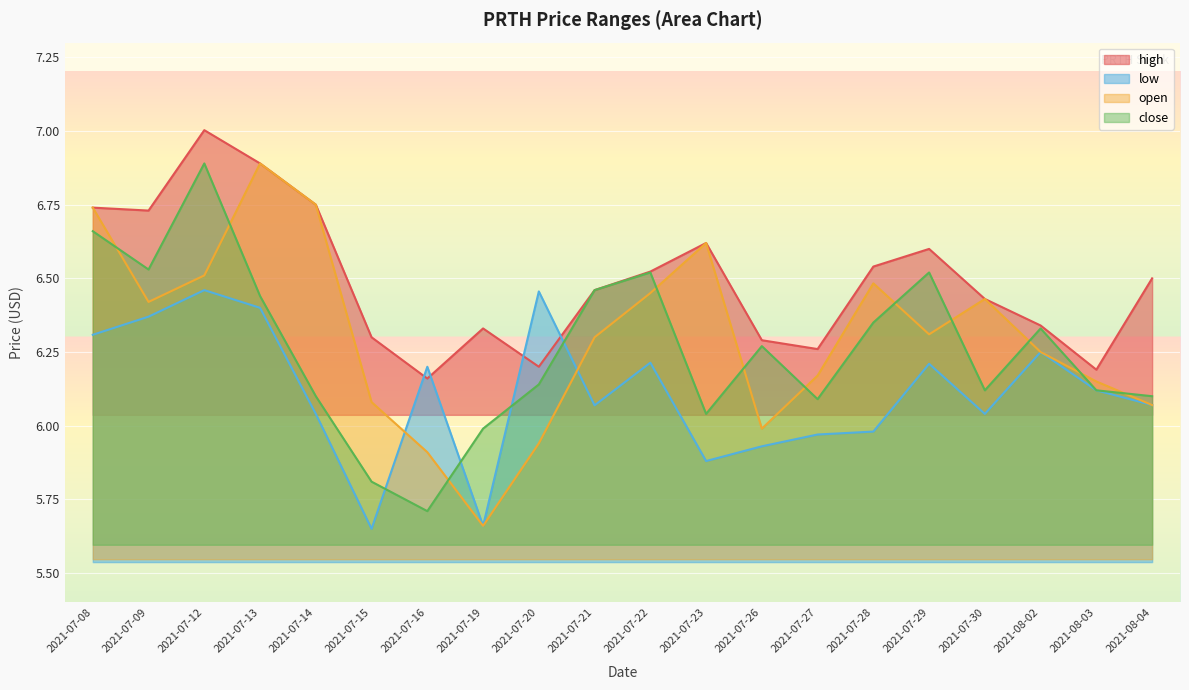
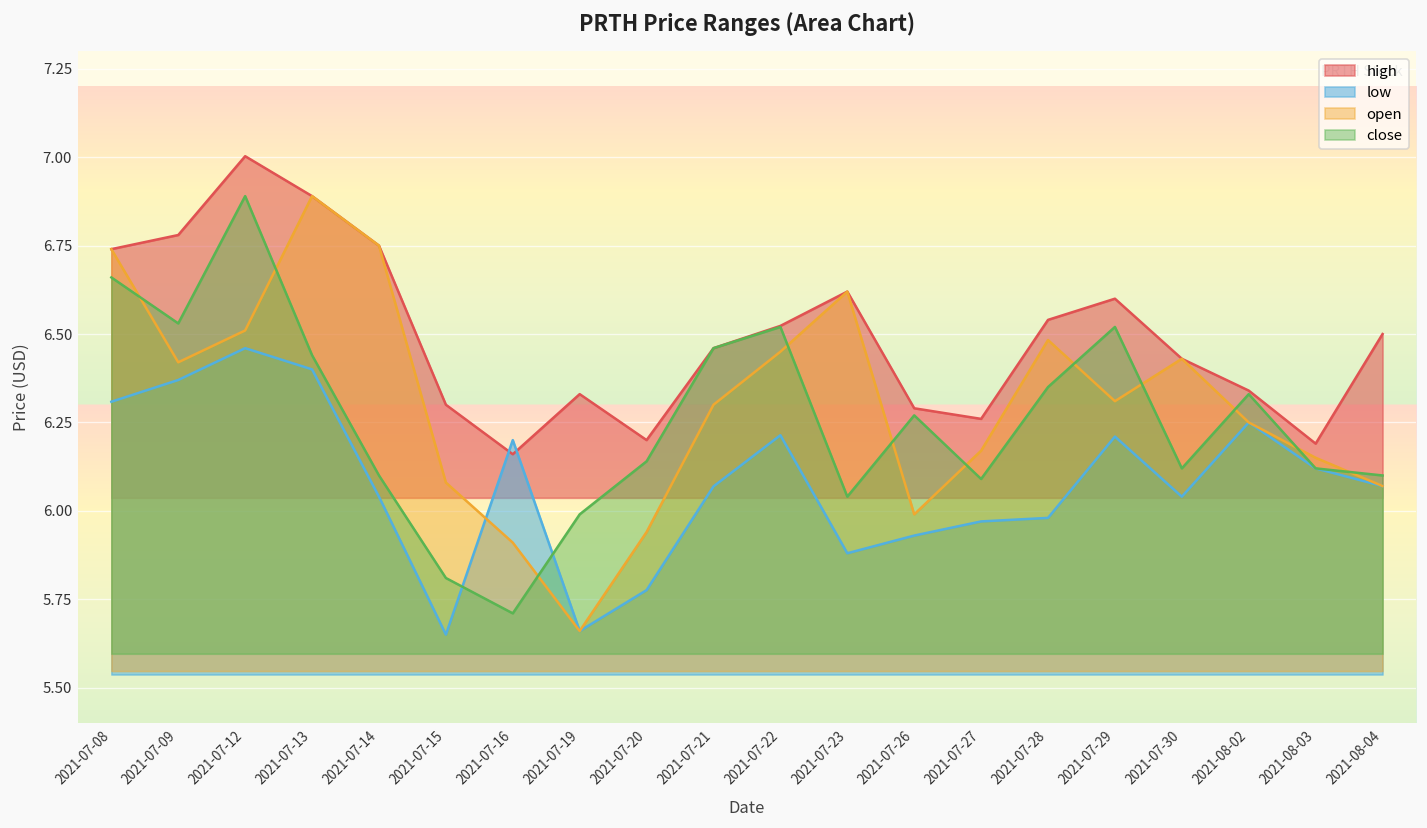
high, 2021-07-09: 6.73 -> 6.78
low, 2021-07-20: 6.46 -> 5.78
